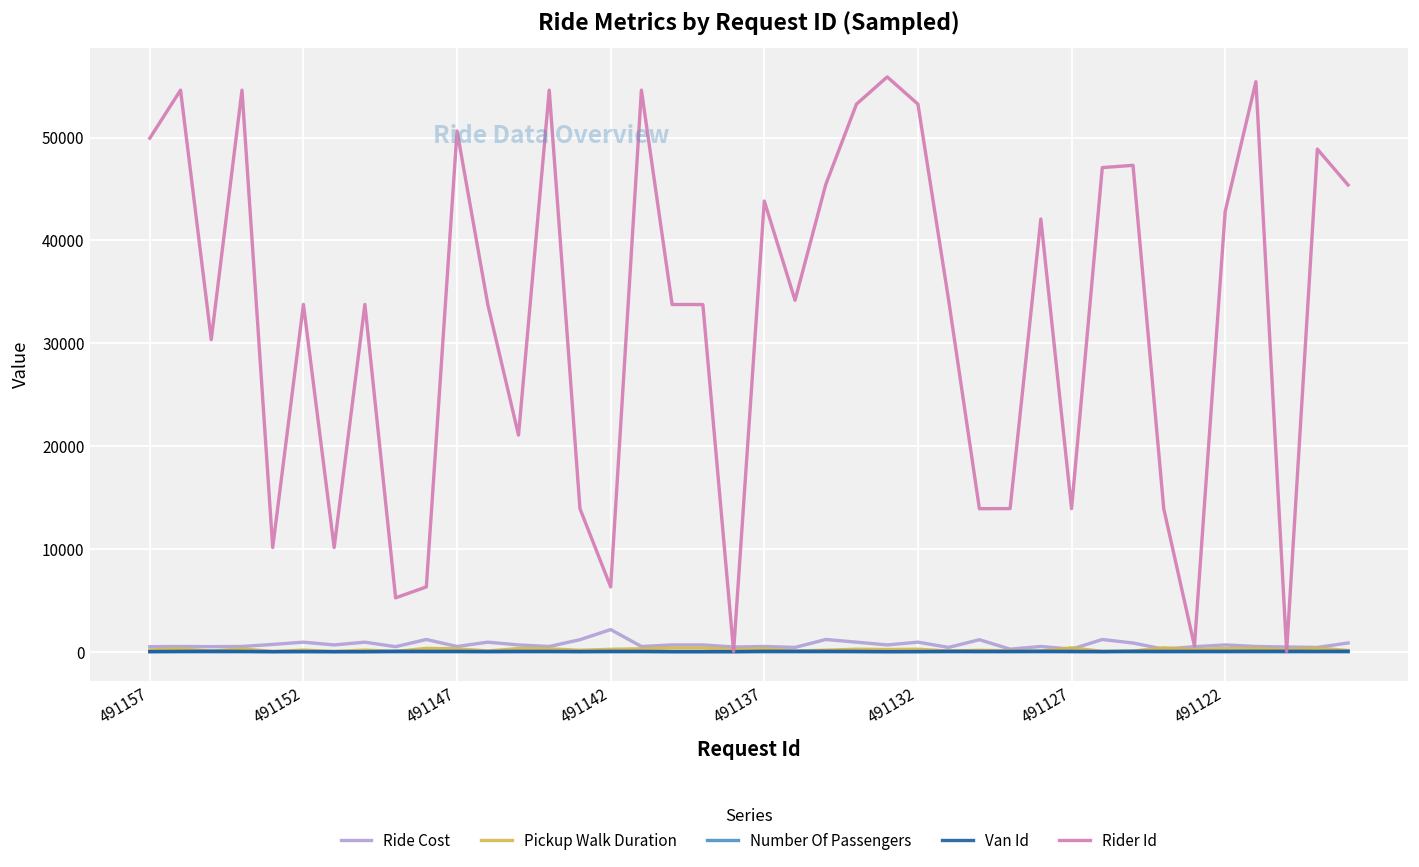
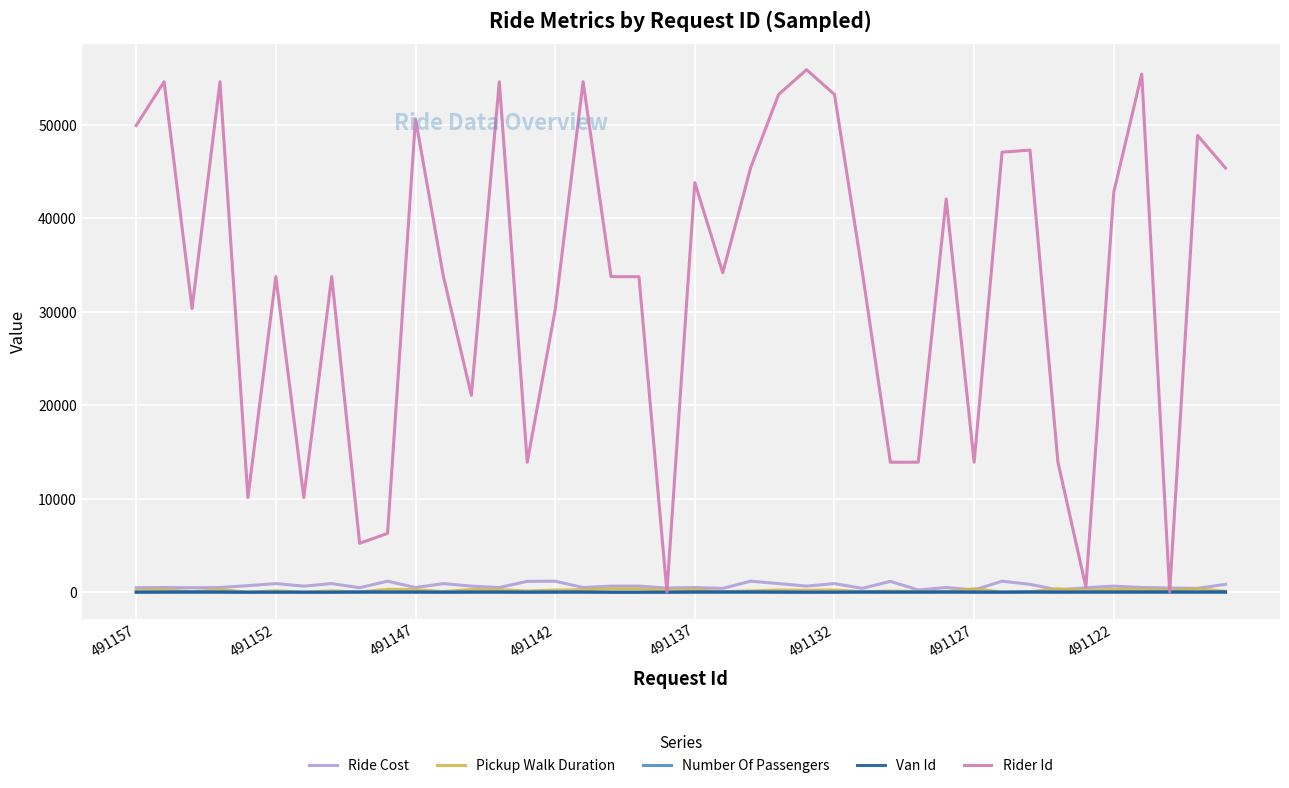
Ride Cost, 491142: 2000 -> 1000
Rider Id, 491142: 6000 -> 30000
